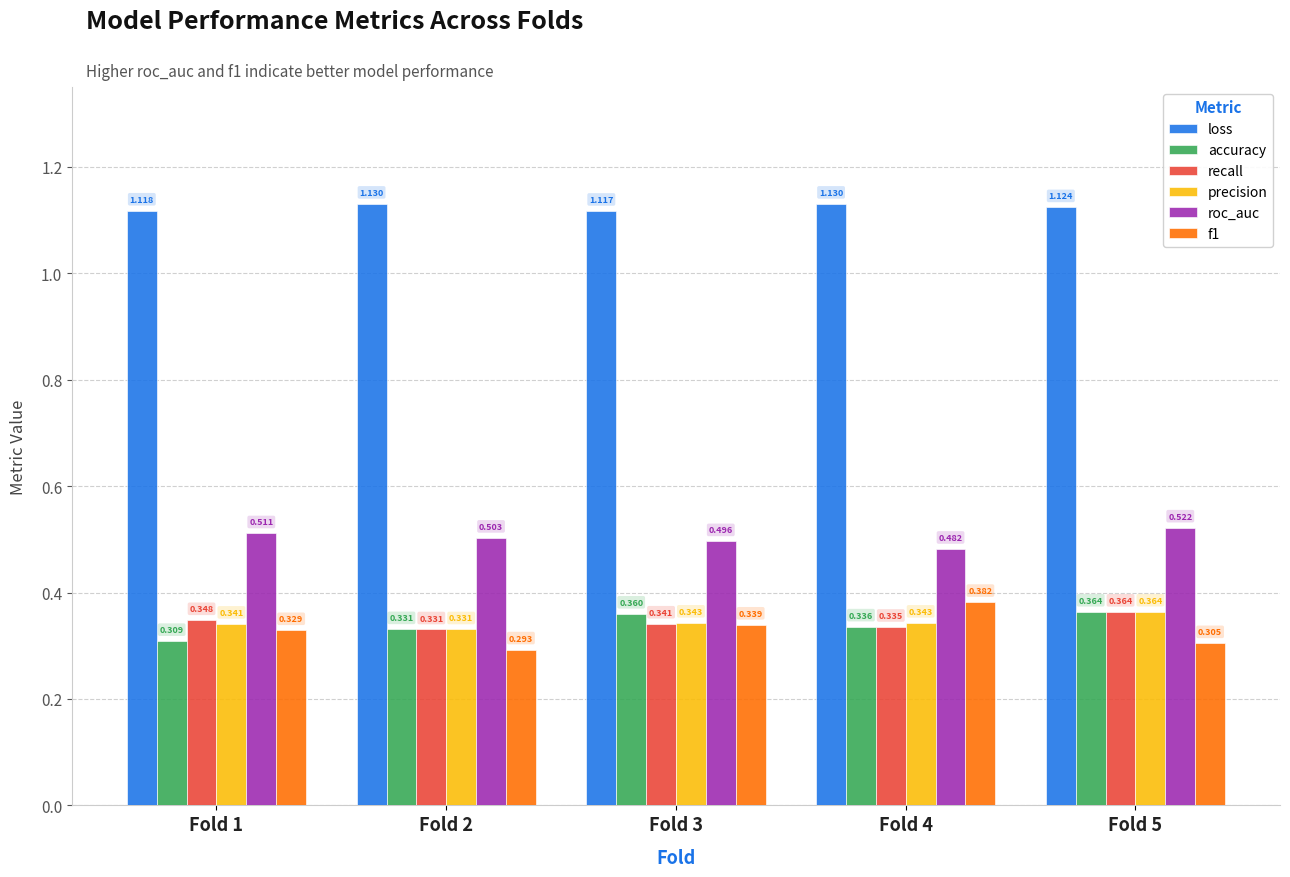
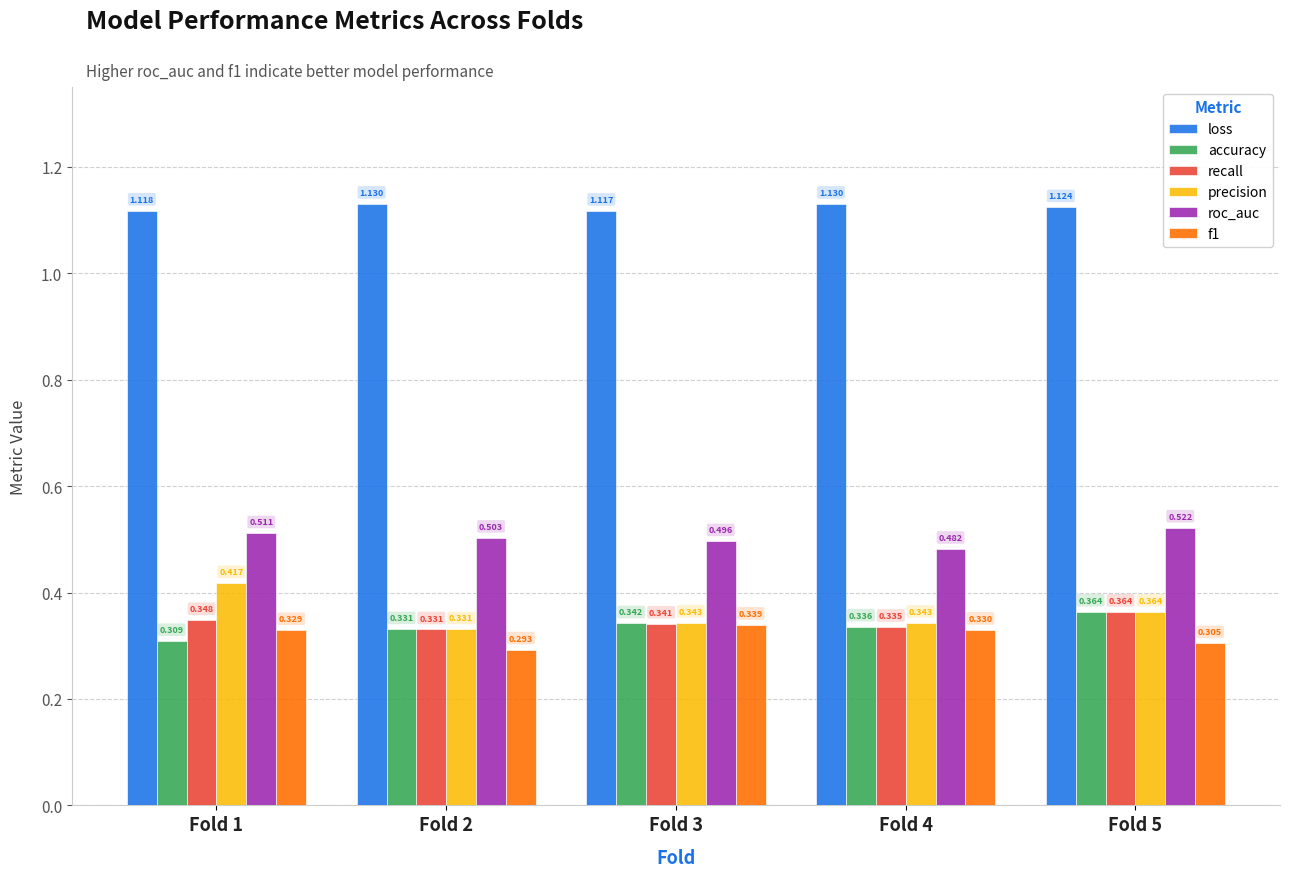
precision, Fold 1: 0.341 -> 0.417
accuracy, Fold 3: 0.360 -> 0.342
f1, Fold 4: 0.382 -> 0.330
